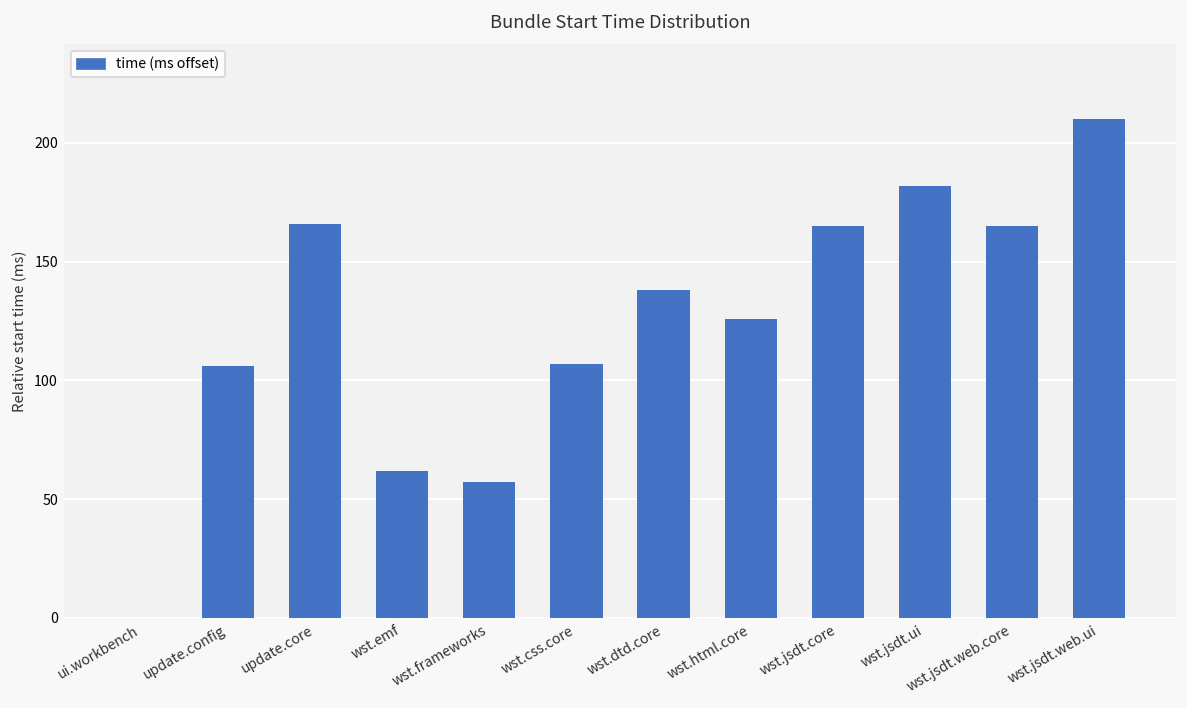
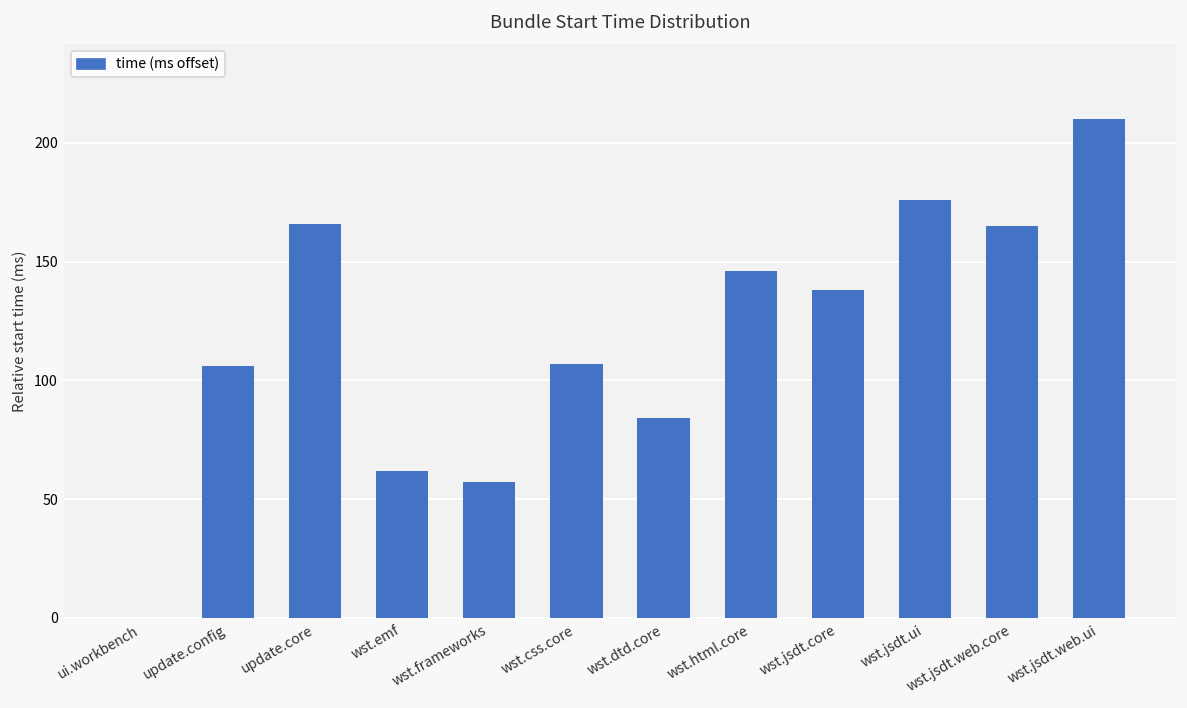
wst.dtd.core: 138 -> 84
wst.html.core: 126 -> 146
wst.jsdt.core: 165 -> 138
wst.jsdt.ui: 182 -> 176
